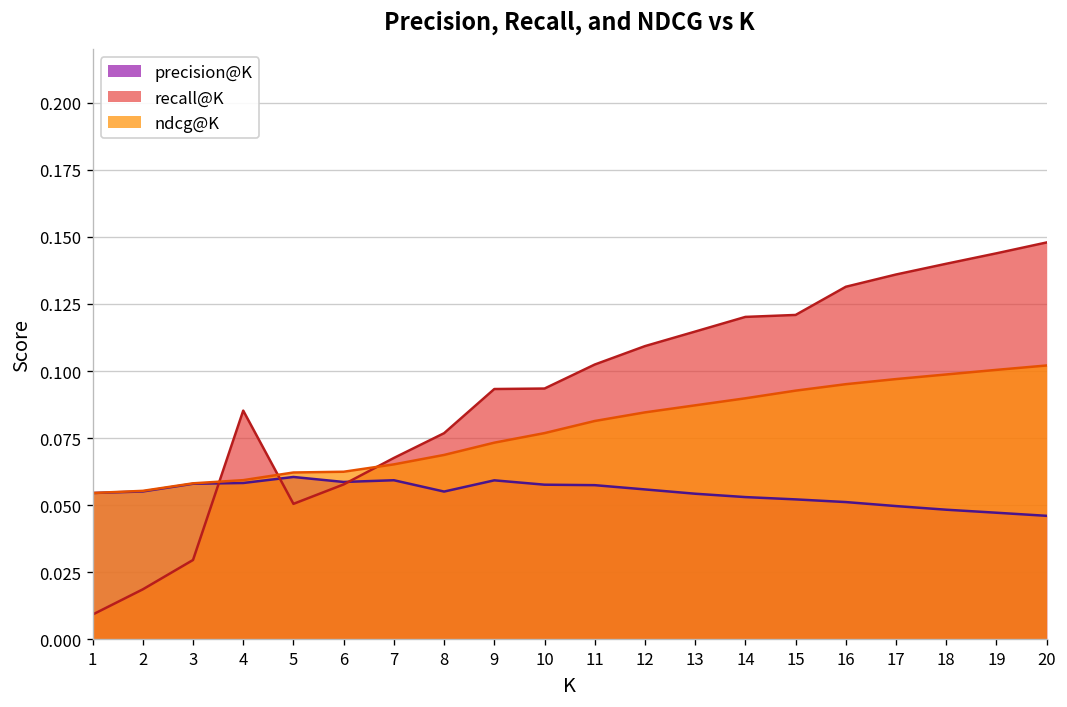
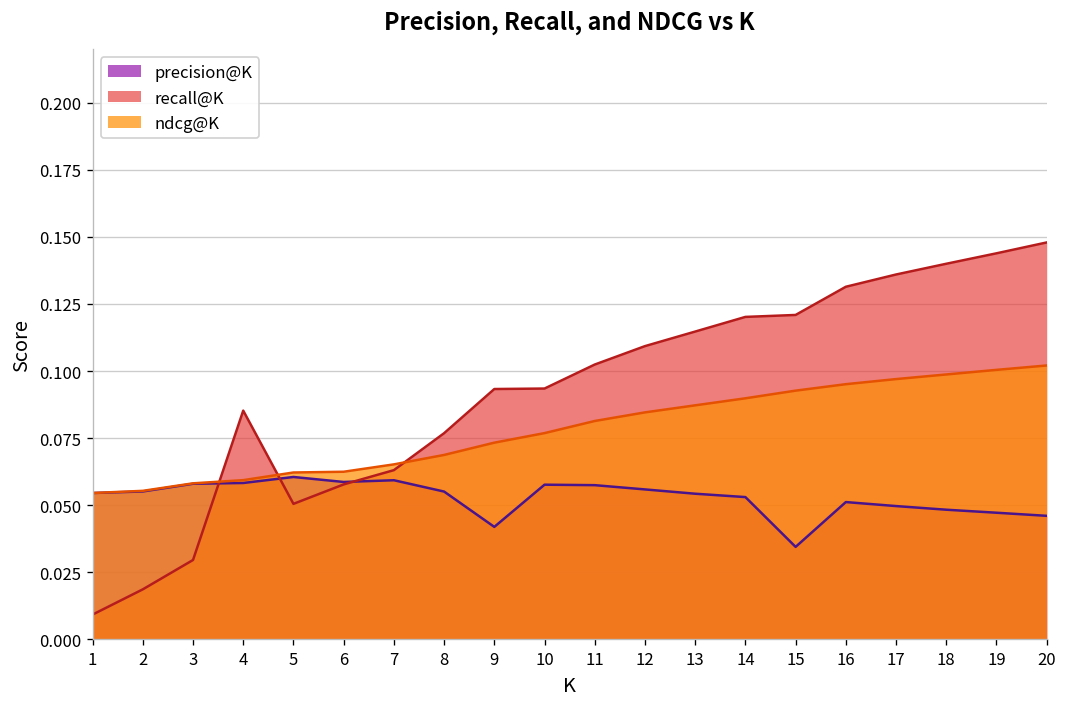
recall@K, 7: 0.068 -> 0.063
precision@K, 9: 0.059 -> 0.042
precision@K, 15: 0.052 -> 0.034
